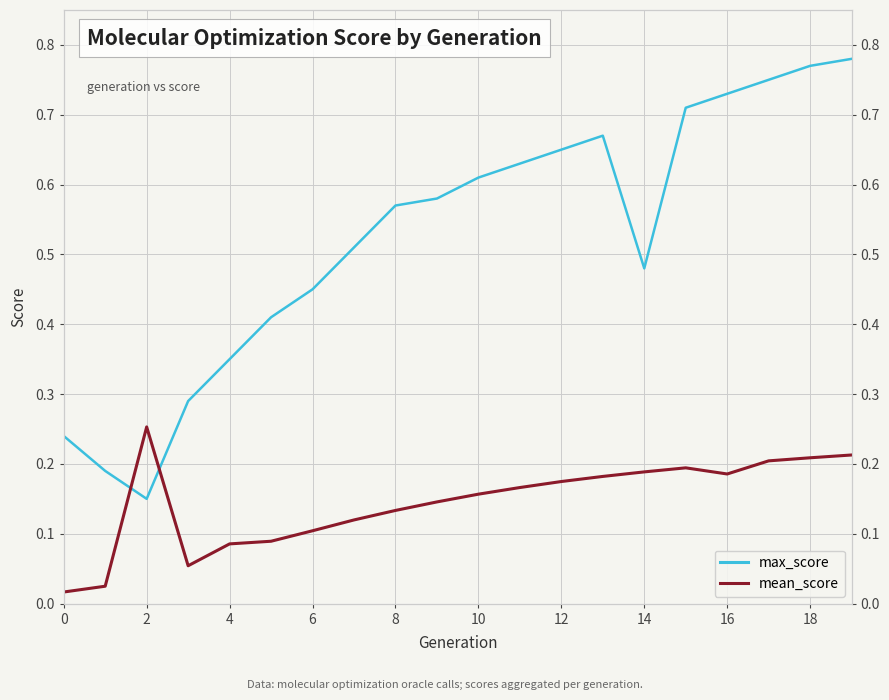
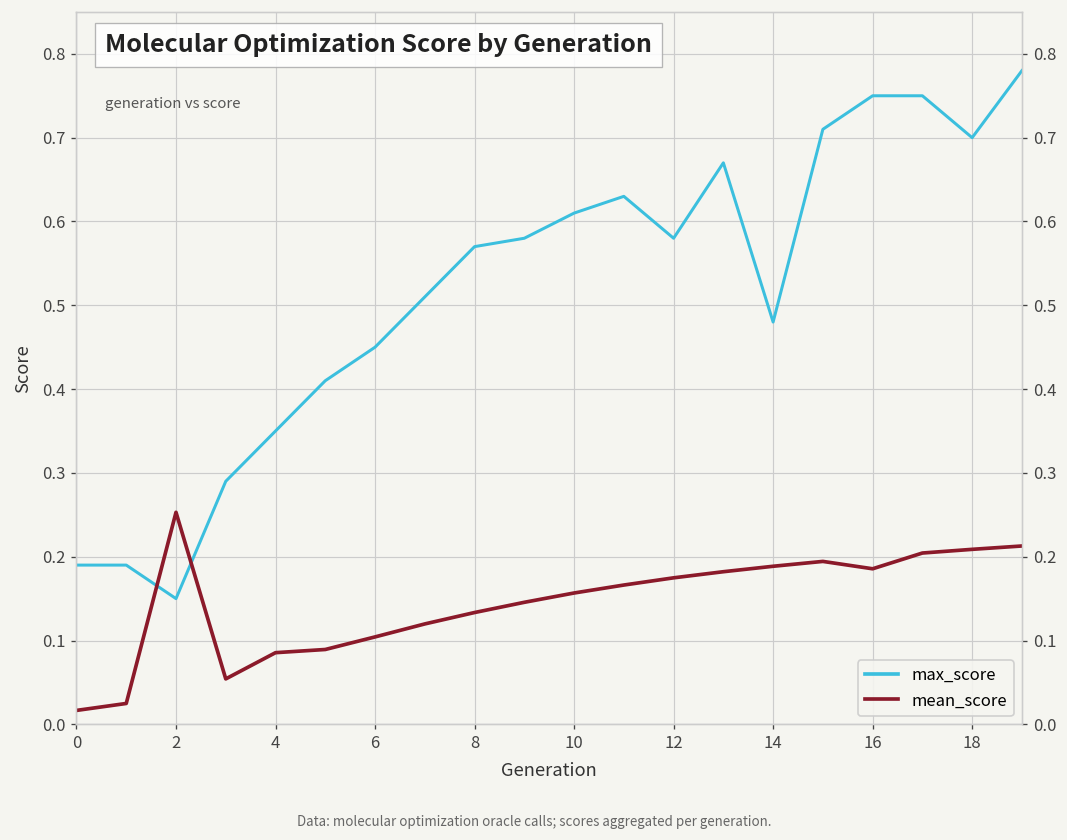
max_score, 0: 0.24 -> 0.19
max_score, 12: 0.65 -> 0.58
max_score, 16: 0.73 -> 0.75
max_score, 18: 0.77 -> 0.70
